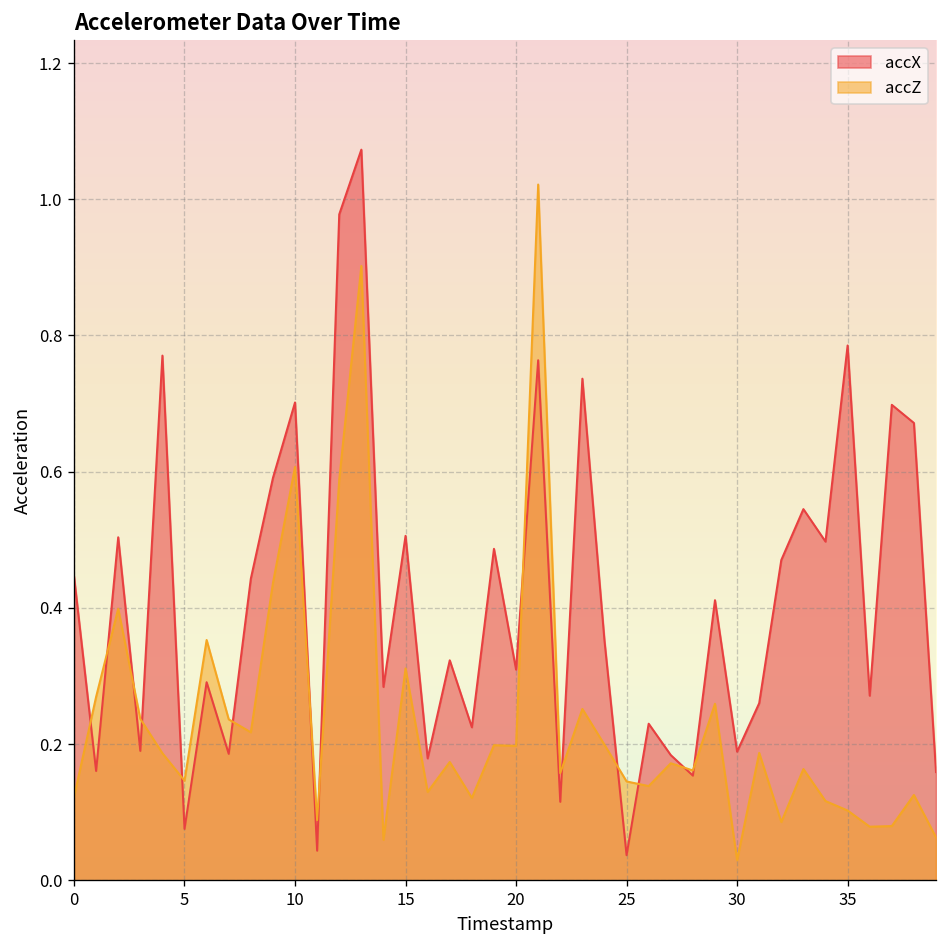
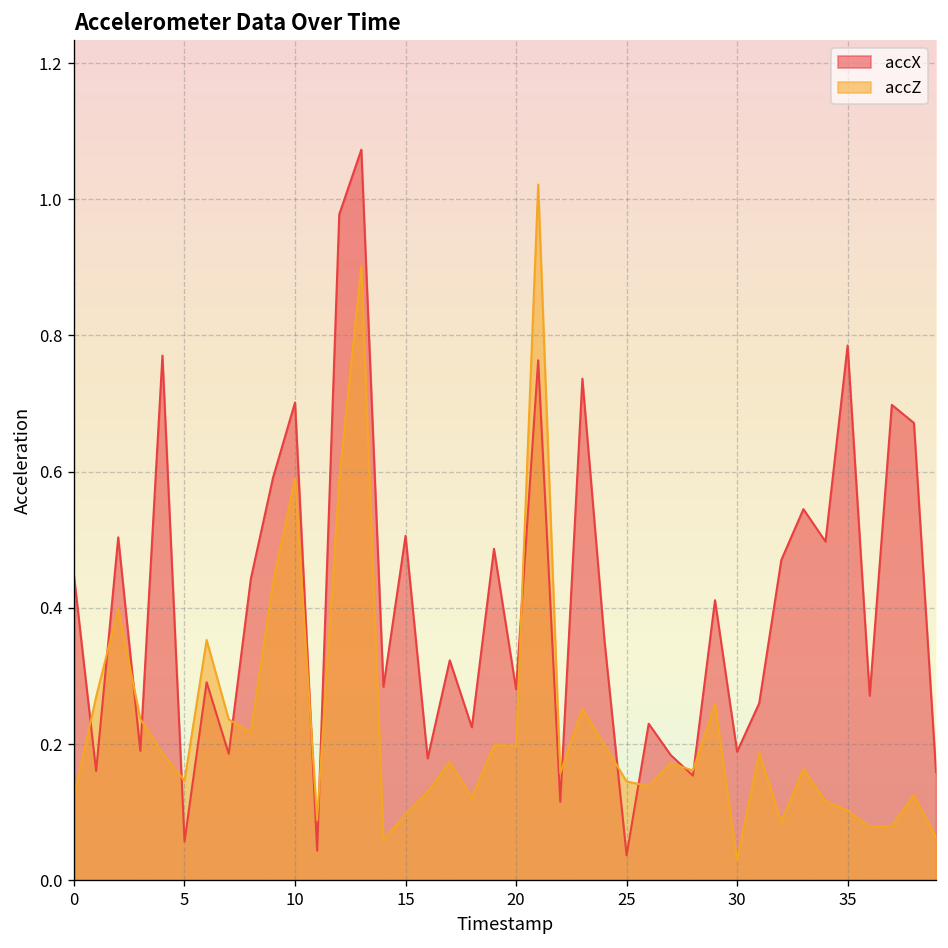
accX, 5: 0.08 -> 0.06
accZ, 10: 0.61 -> 0.59
accZ, 15: 0.31 -> 0.10
accX, 20: 0.31 -> 0.28
